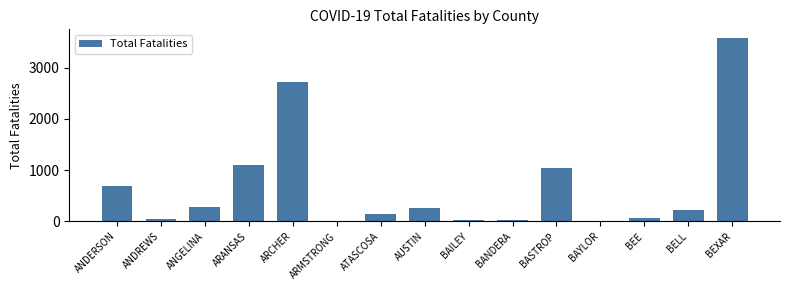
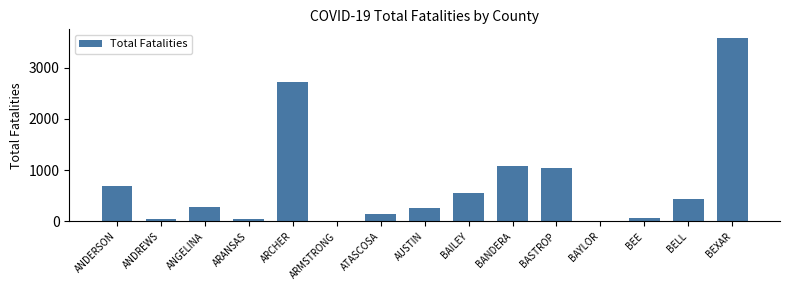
ARANSAS: 1100 -> 0
BAILEY: 0 -> 500
BANDERA: 0 -> 1100
BELL: 200 -> 400
